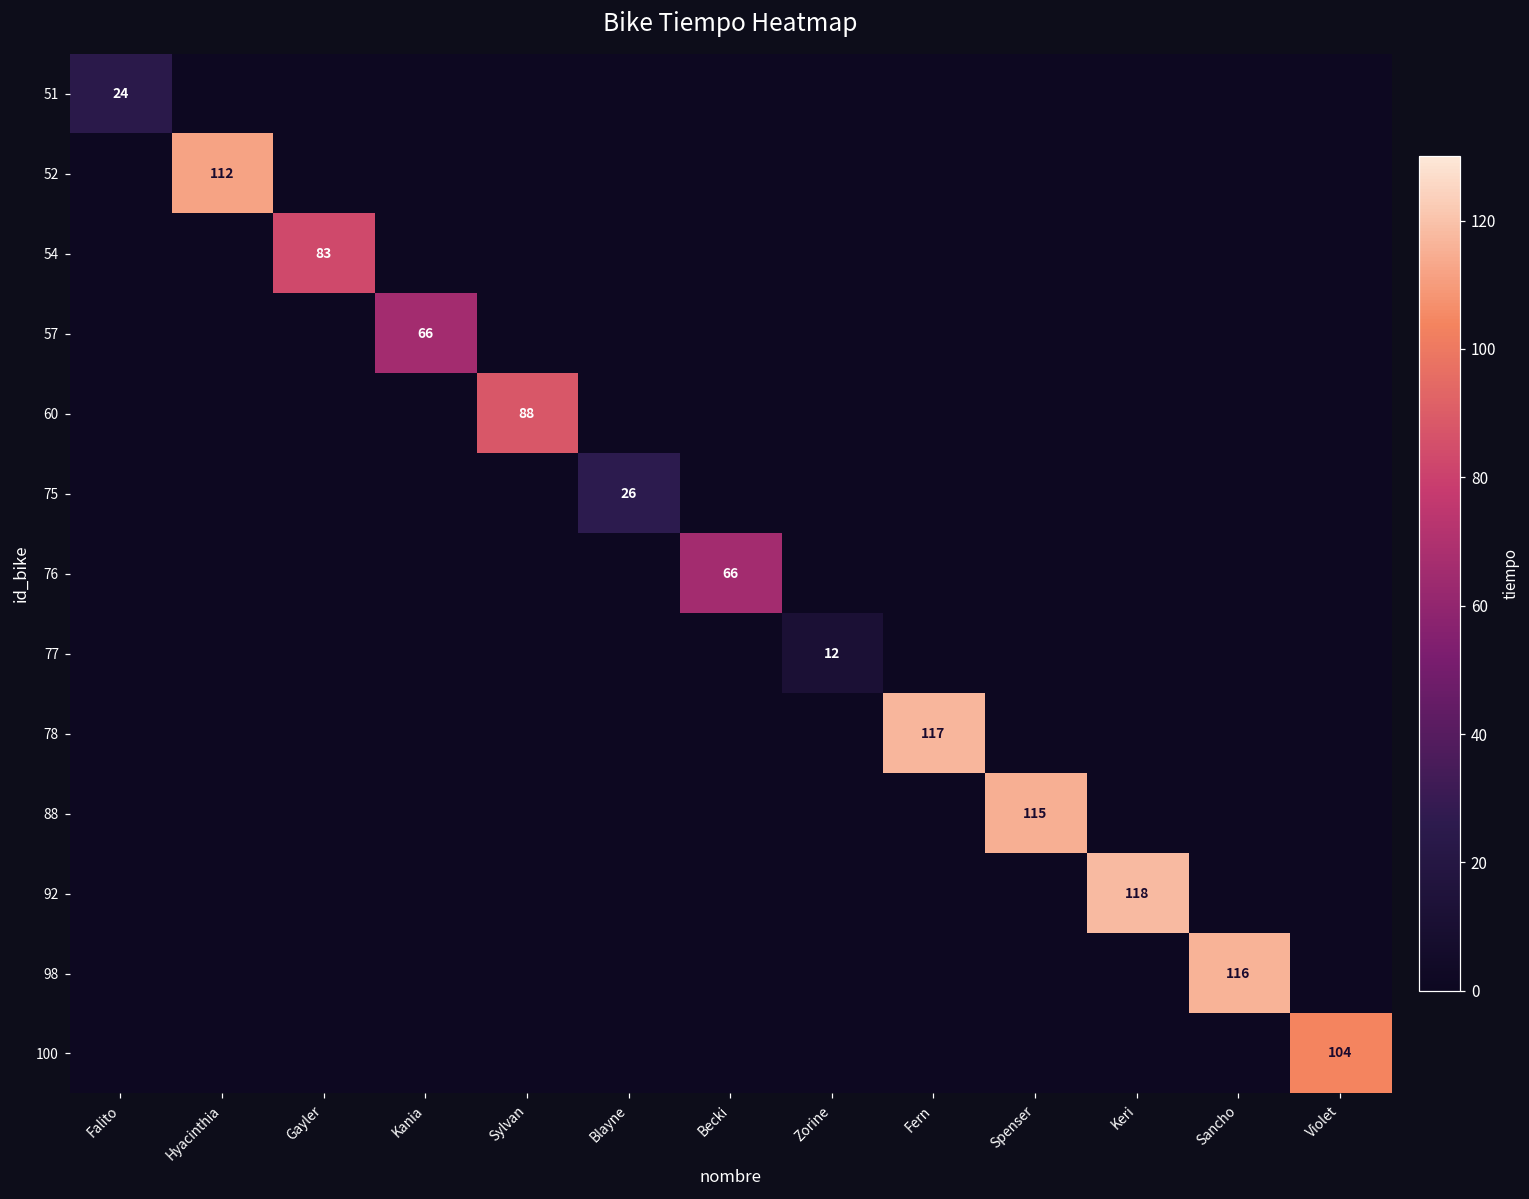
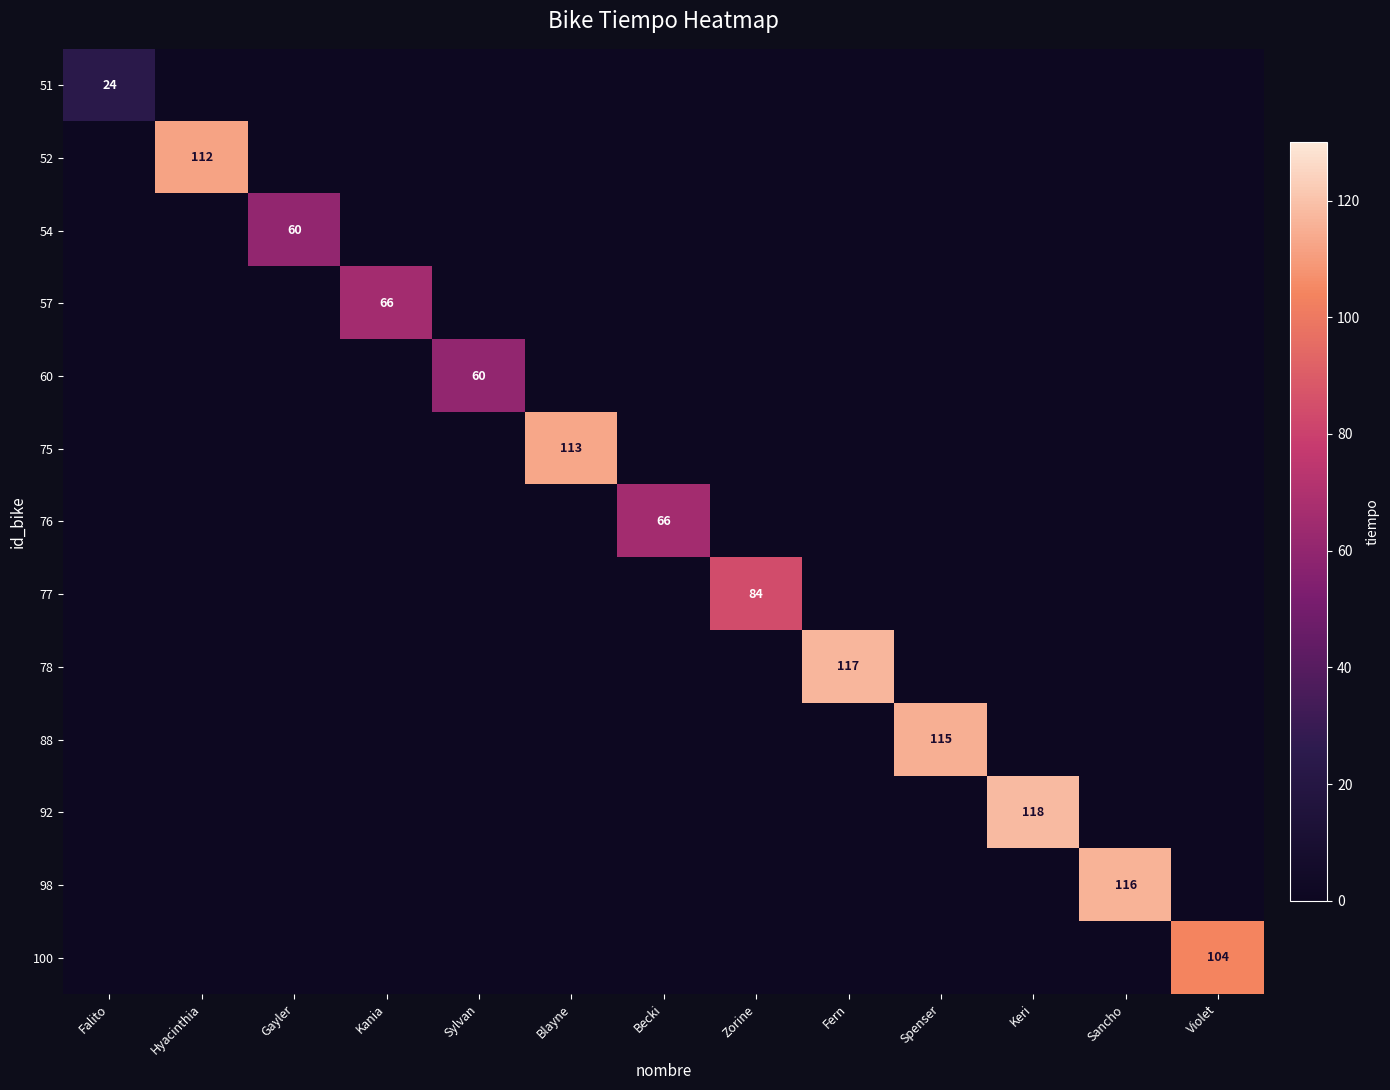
54, Gayler: 83 -> 60
60, Sylvan: 88 -> 60
75, Blayne: 26 -> 113
77, Zorine: 12 -> 84
